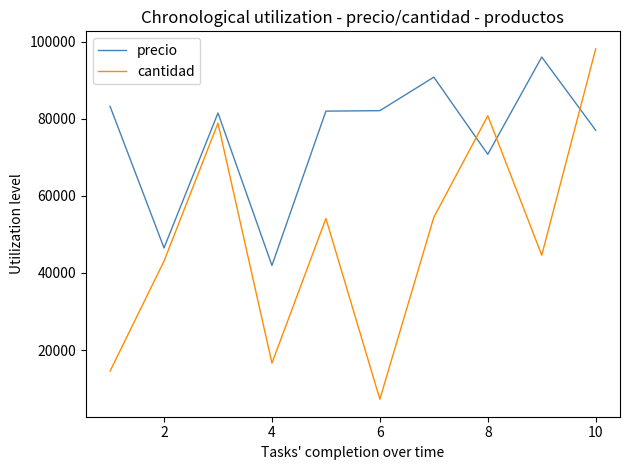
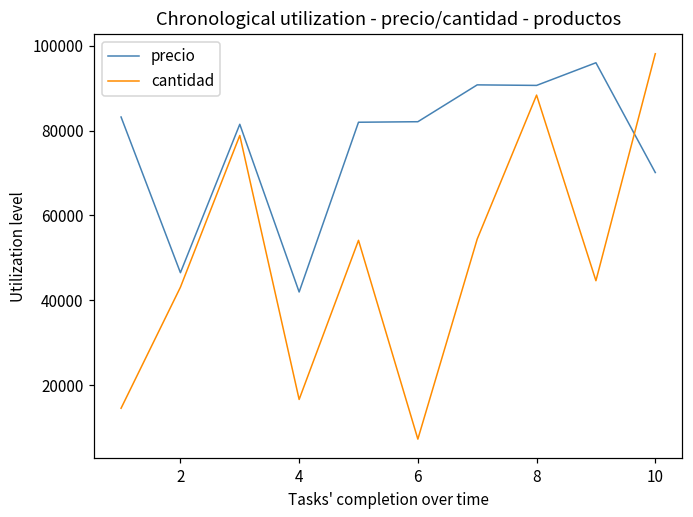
precio, 8: 71000 -> 91000
cantidad, 8: 81000 -> 88000
precio, 10: 77000 -> 70000
